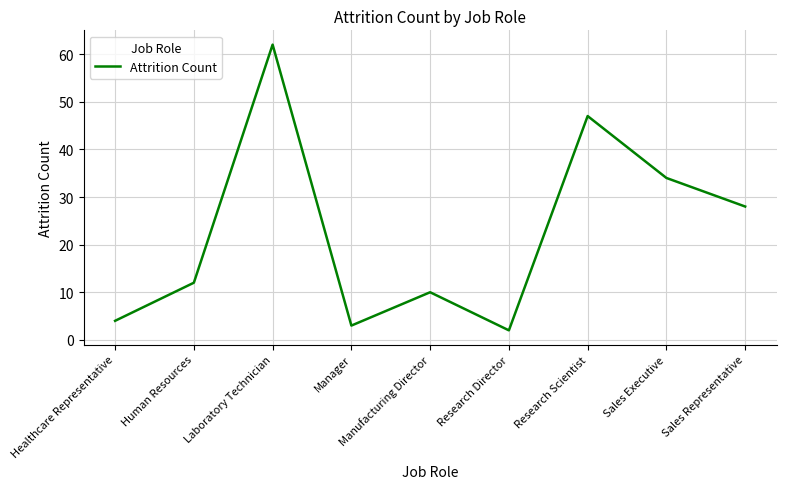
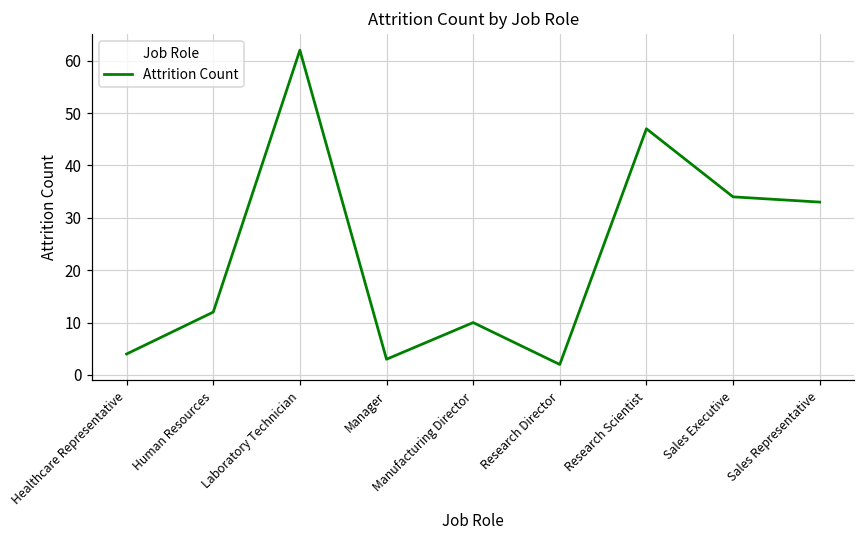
Sales Representative: 28 -> 33
